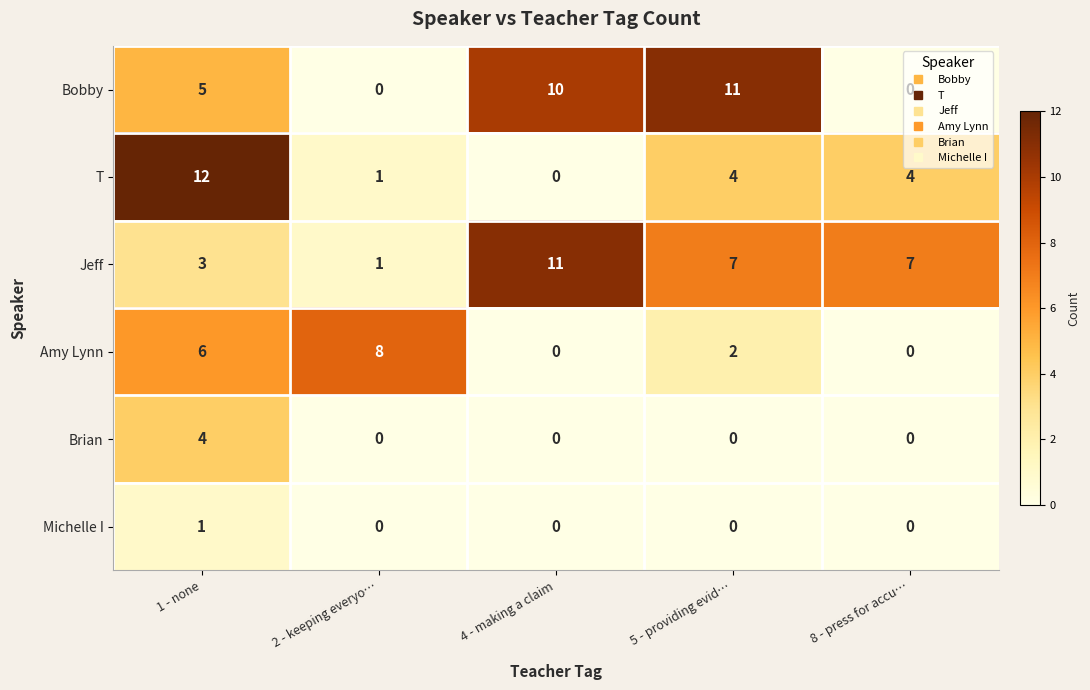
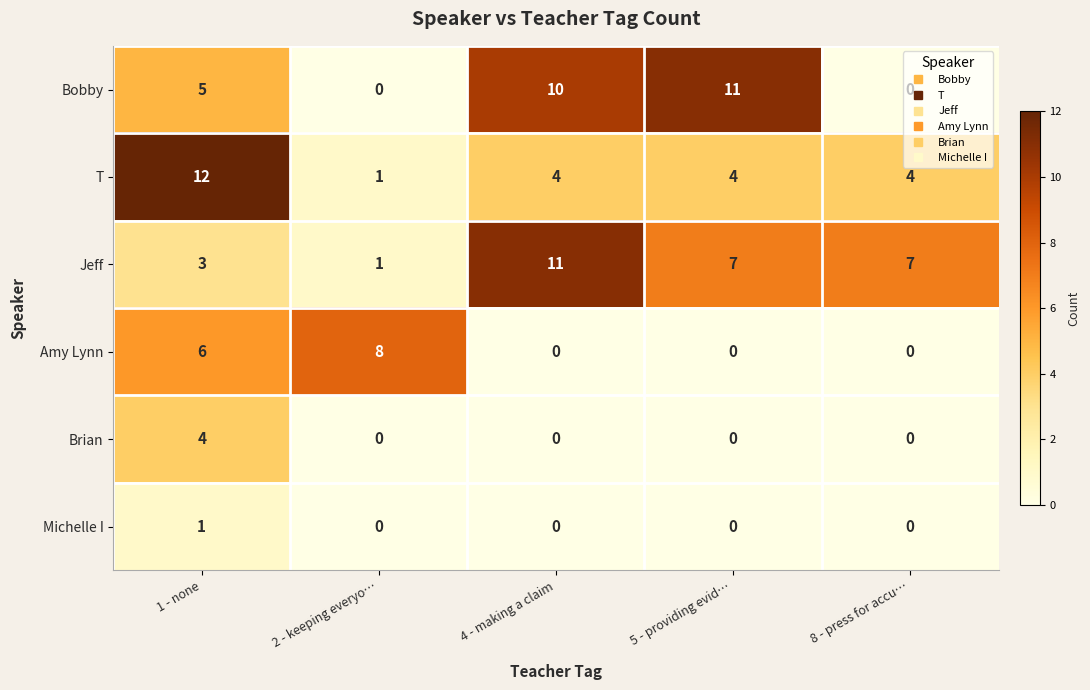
T, 4 - making a claim: 0 -> 4
Amy Lynn, 5 - providing evid…: 2 -> 0
